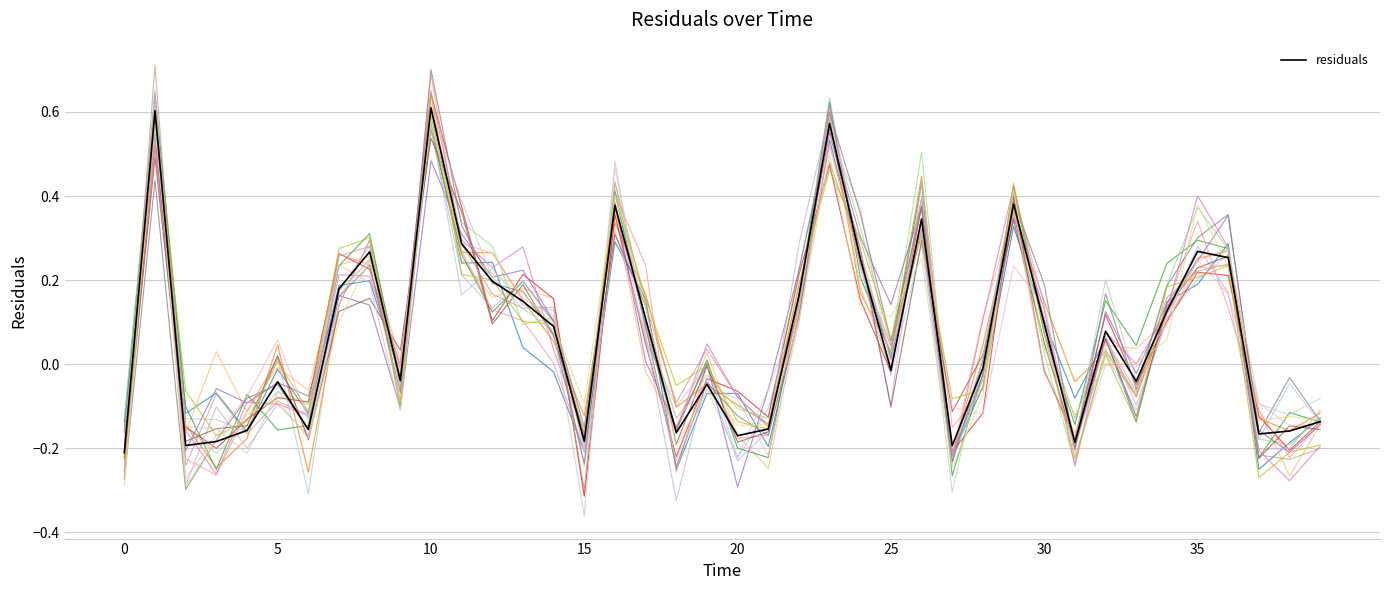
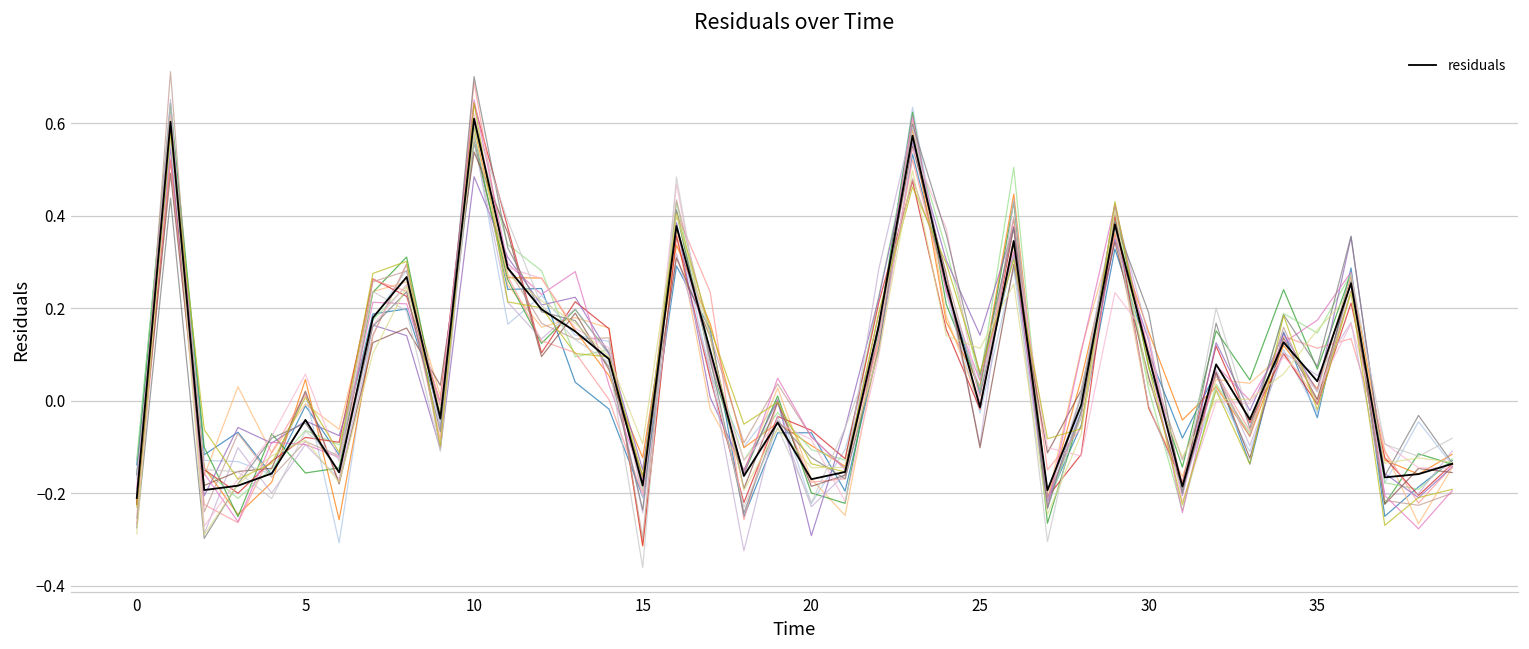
residuals, 35: 0.27 -> 0.04
